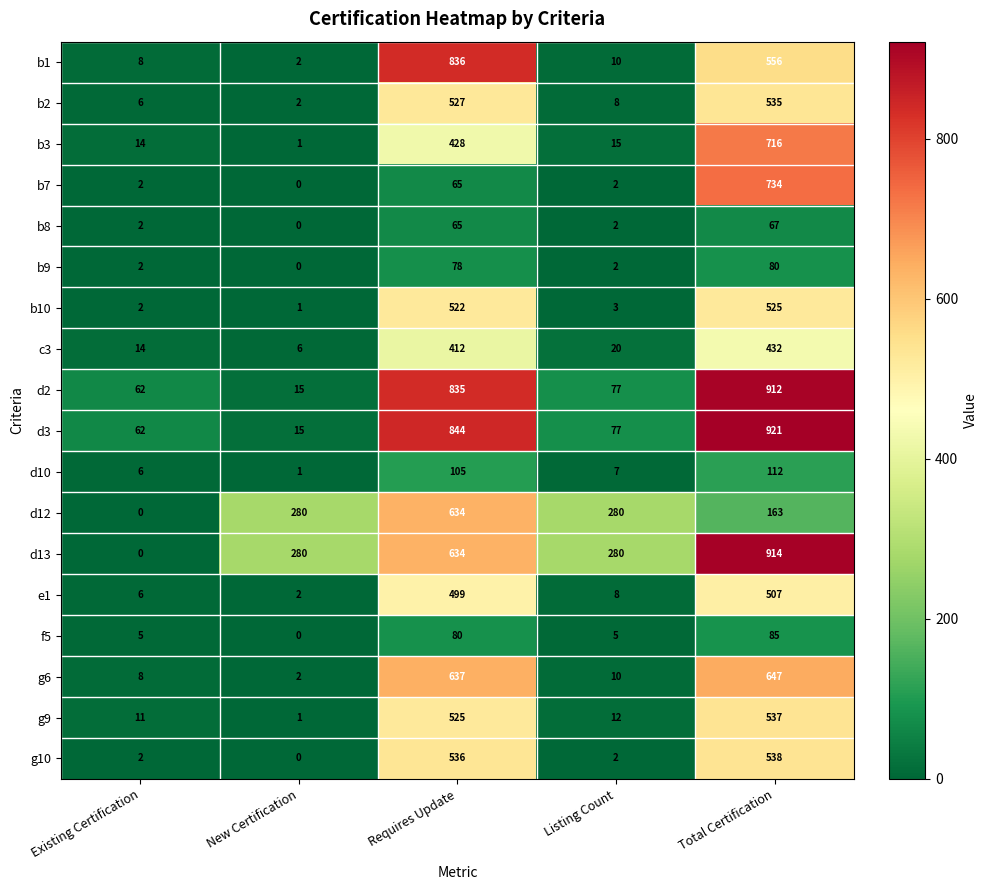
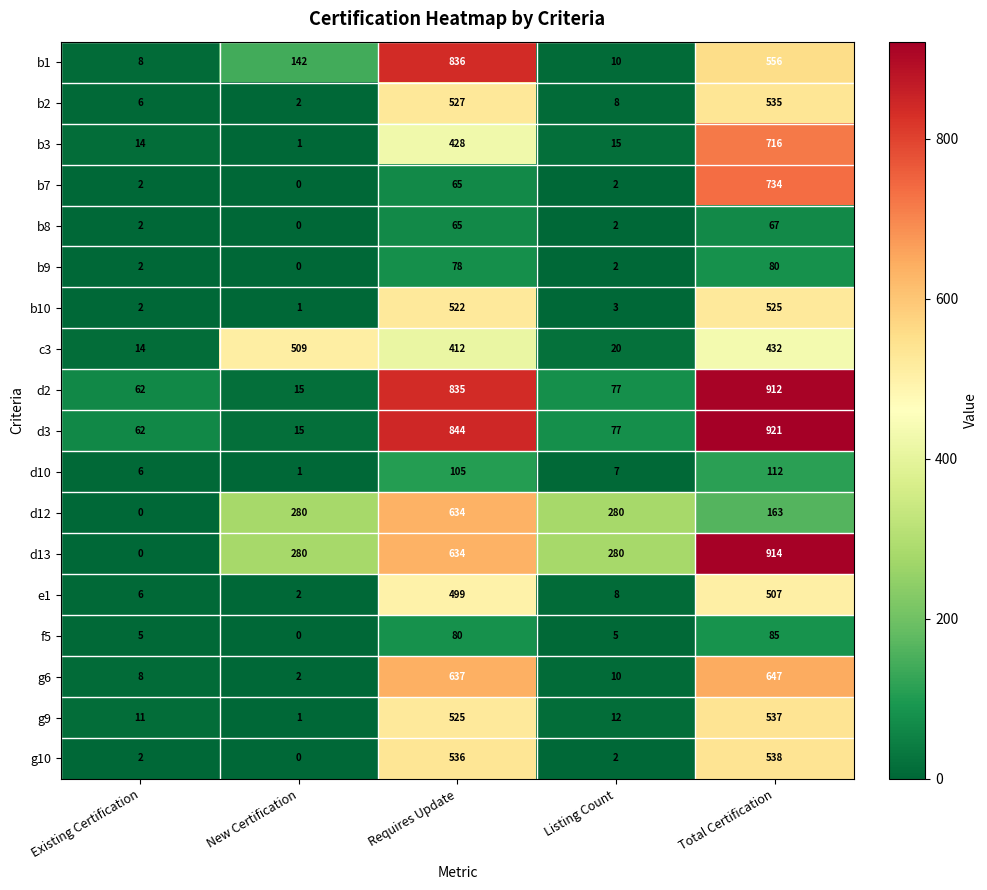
b1, New Certification: 2 -> 142
c3, New Certification: 6 -> 509
